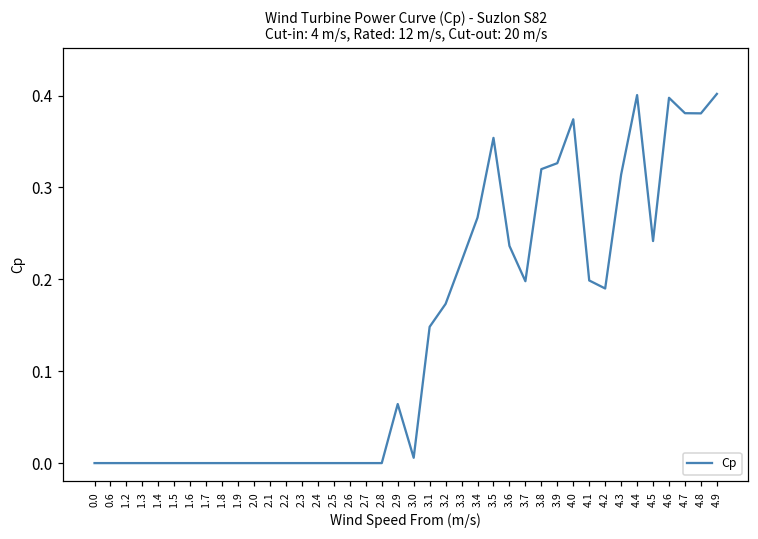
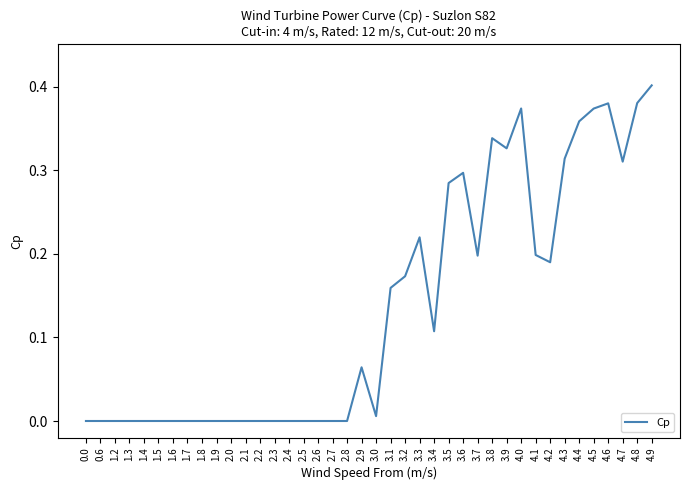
3.1: 0.15 -> 0.16
3.4: 0.27 -> 0.11
3.5: 0.35 -> 0.28
3.6: 0.24 -> 0.30
3.8: 0.32 -> 0.34
4.4: 0.40 -> 0.36
4.5: 0.24 -> 0.37
4.6: 0.40 -> 0.38
4.7: 0.38 -> 0.31
